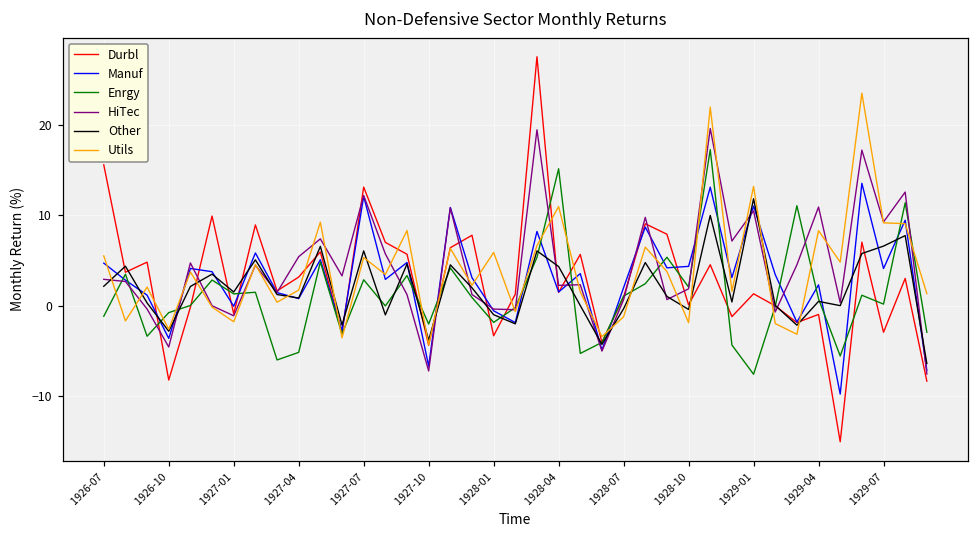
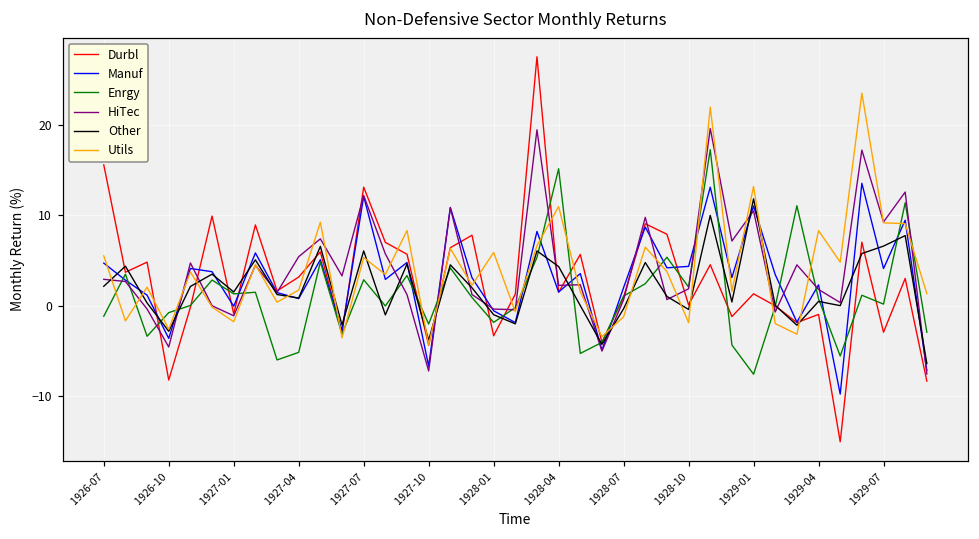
HiTec, 1929-04: 11 -> 2
